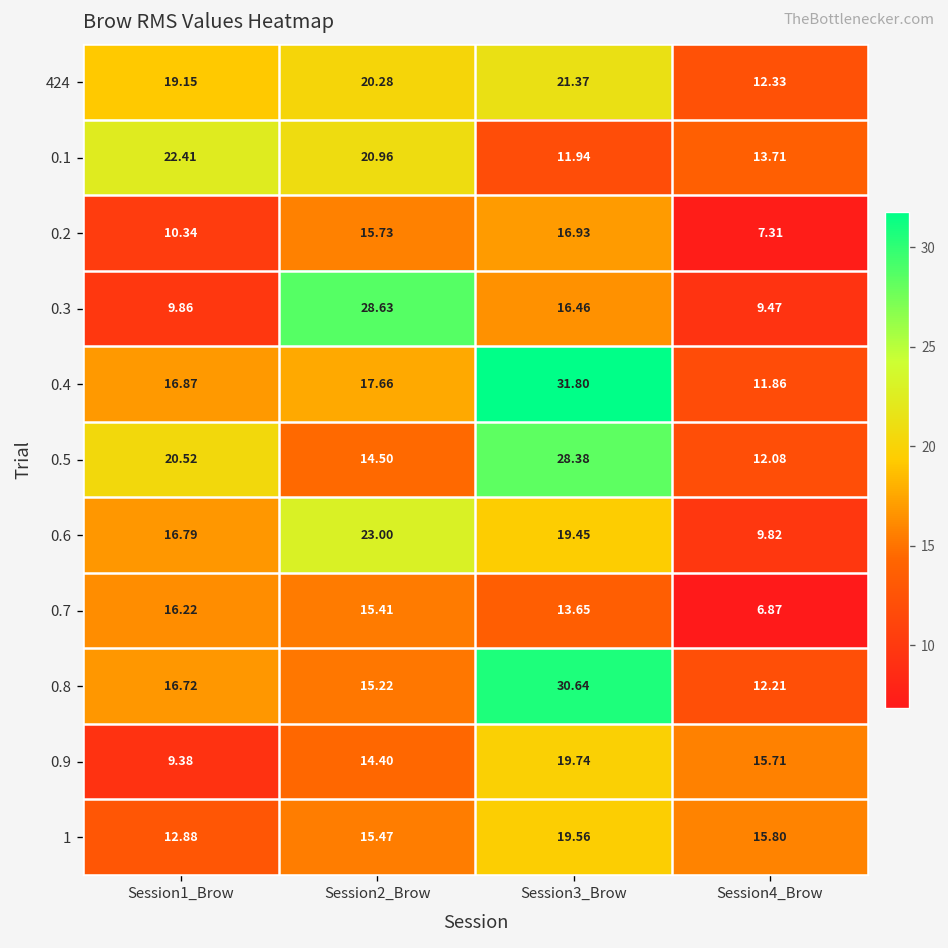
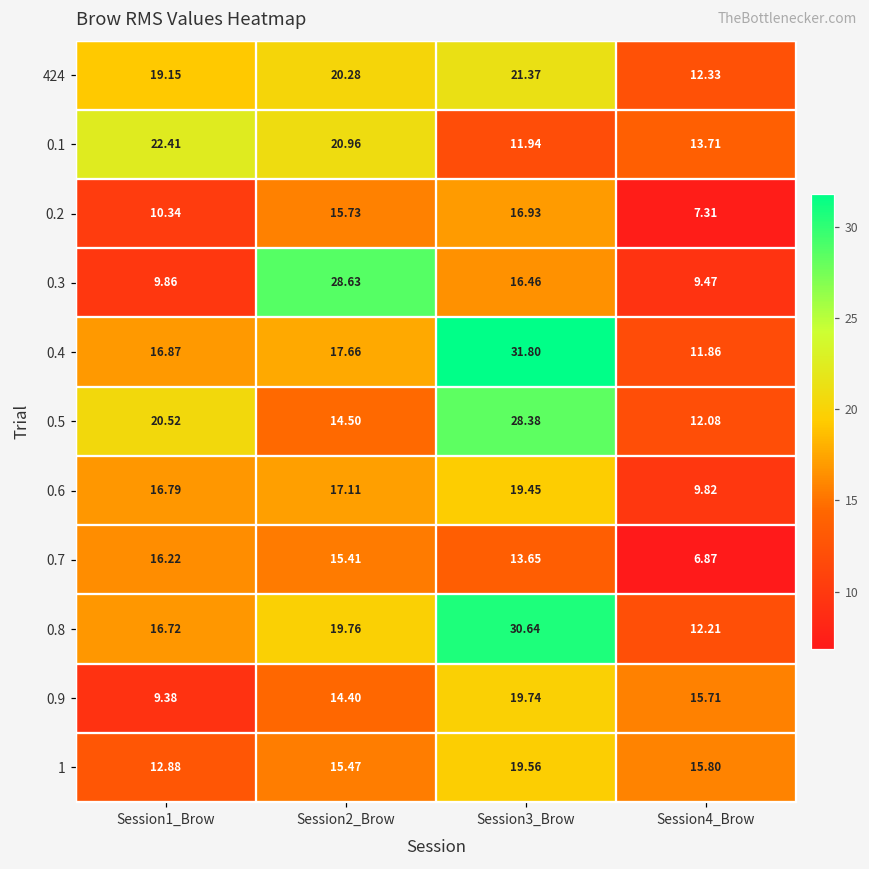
0.6, Session2_Brow: 23.00 -> 17.11
0.8, Session2_Brow: 15.22 -> 19.76
